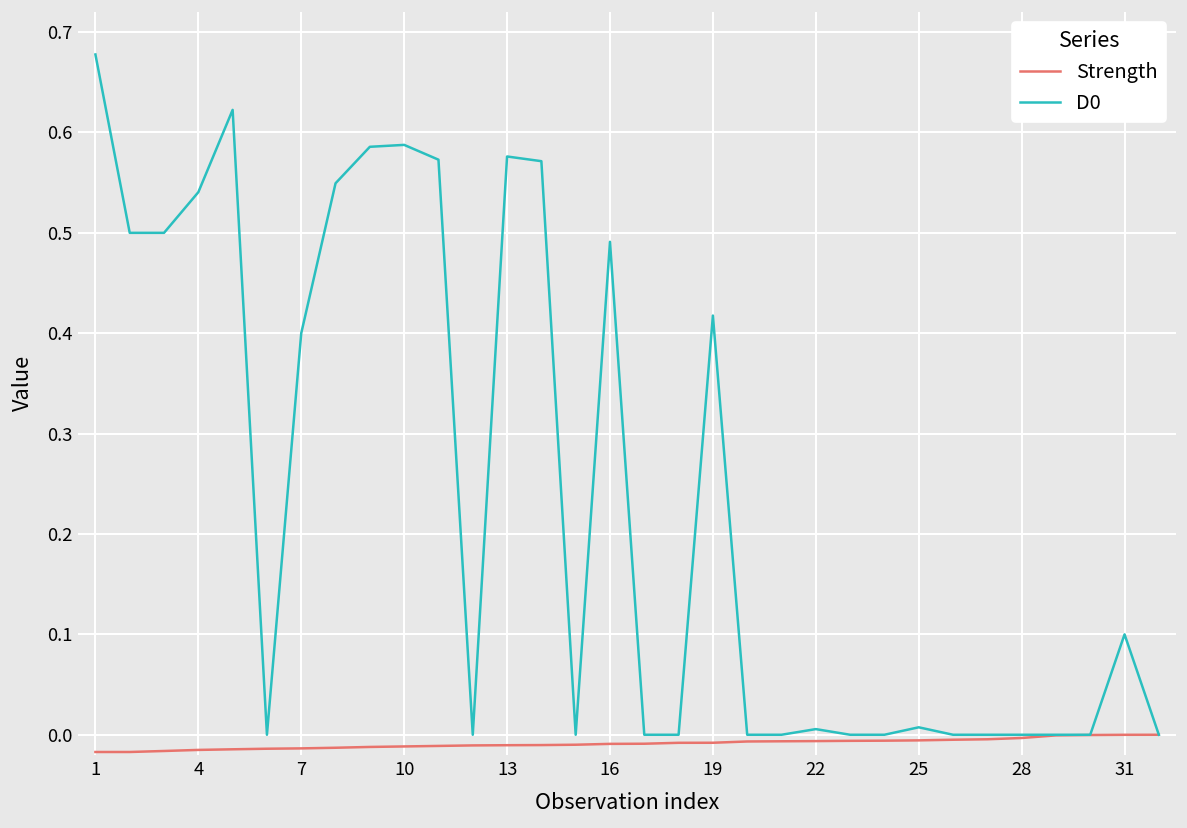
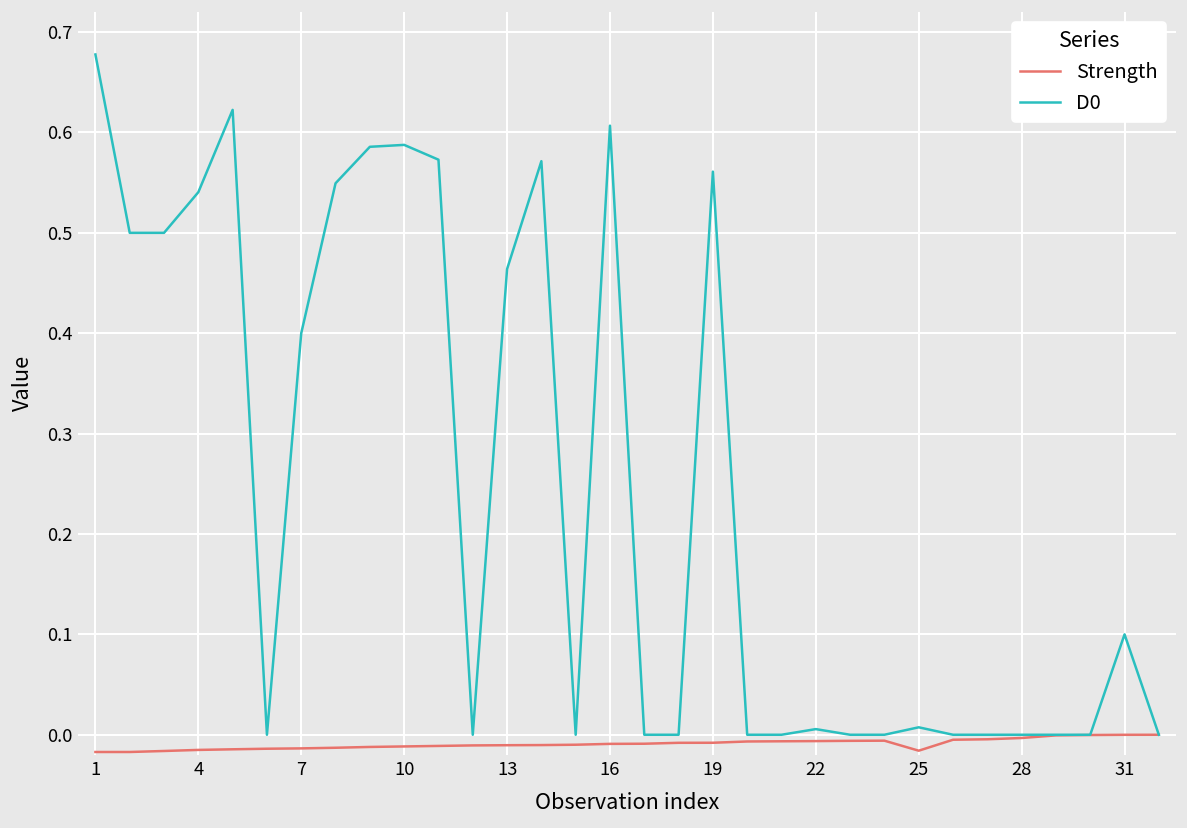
D0, 13: 0.58 -> 0.46
D0, 16: 0.49 -> 0.61
D0, 19: 0.42 -> 0.56
Strength, 25: -0.01 -> -0.02
